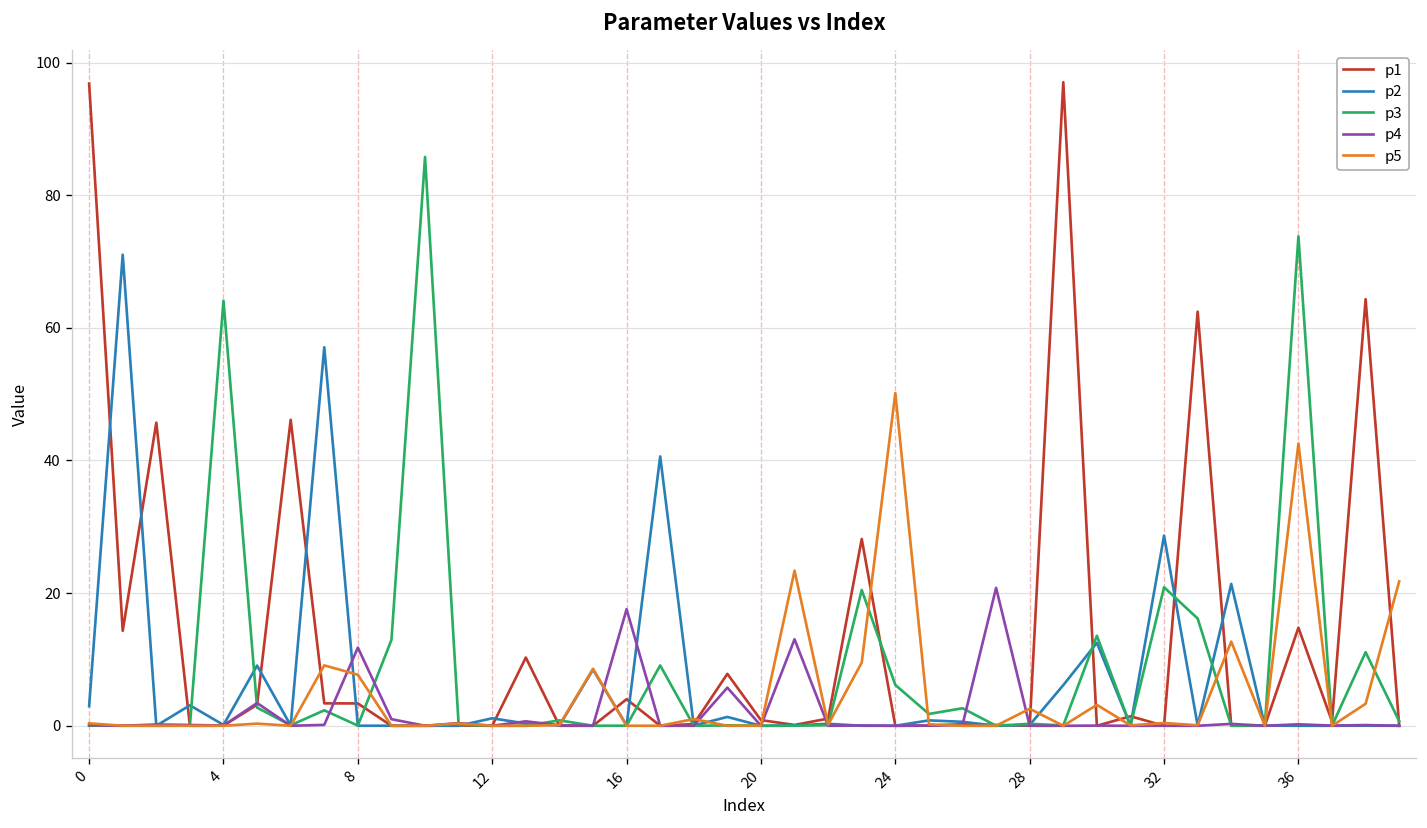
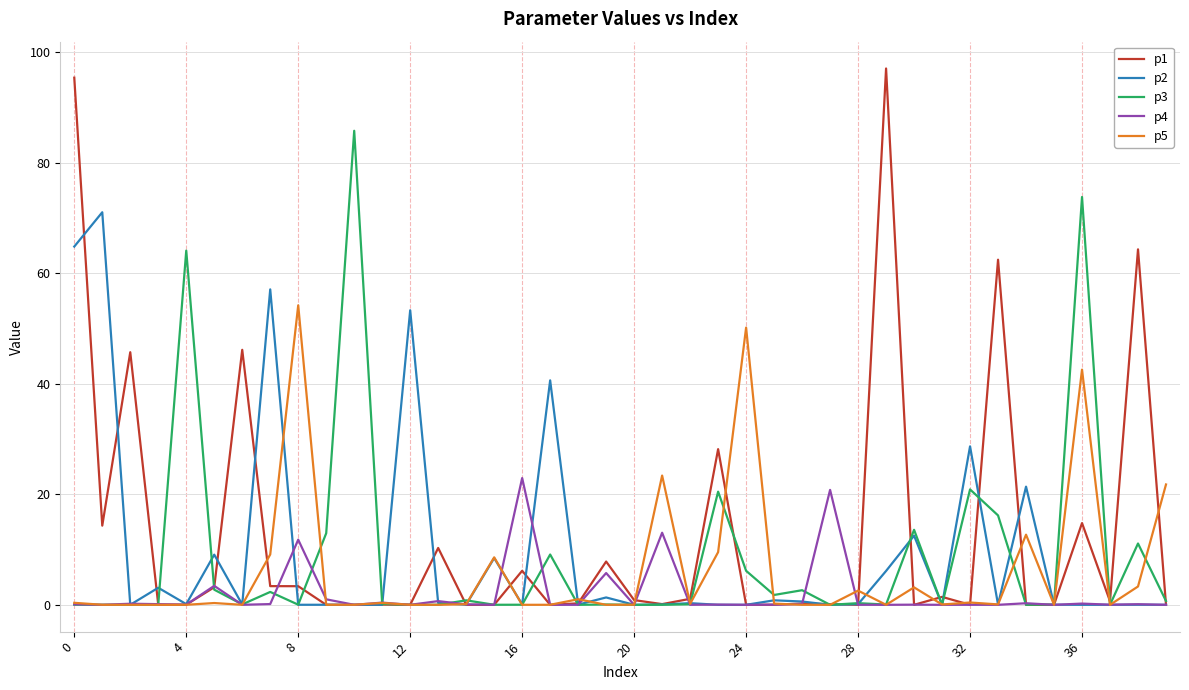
p1, 0: 97 -> 95
p2, 0: 3 -> 65
p5, 8: 8 -> 54
p2, 12: 1 -> 53
p1, 16: 4 -> 6
p4, 16: 18 -> 23
